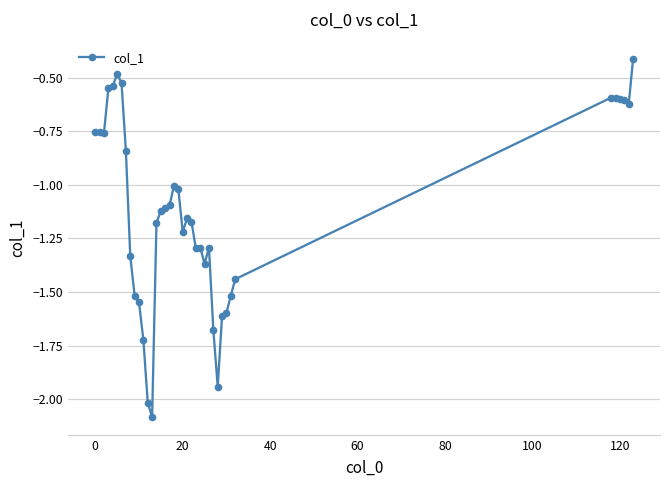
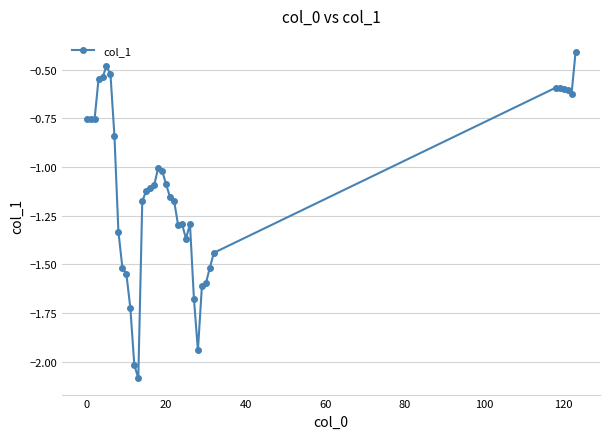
20: -1.22 -> -1.09
